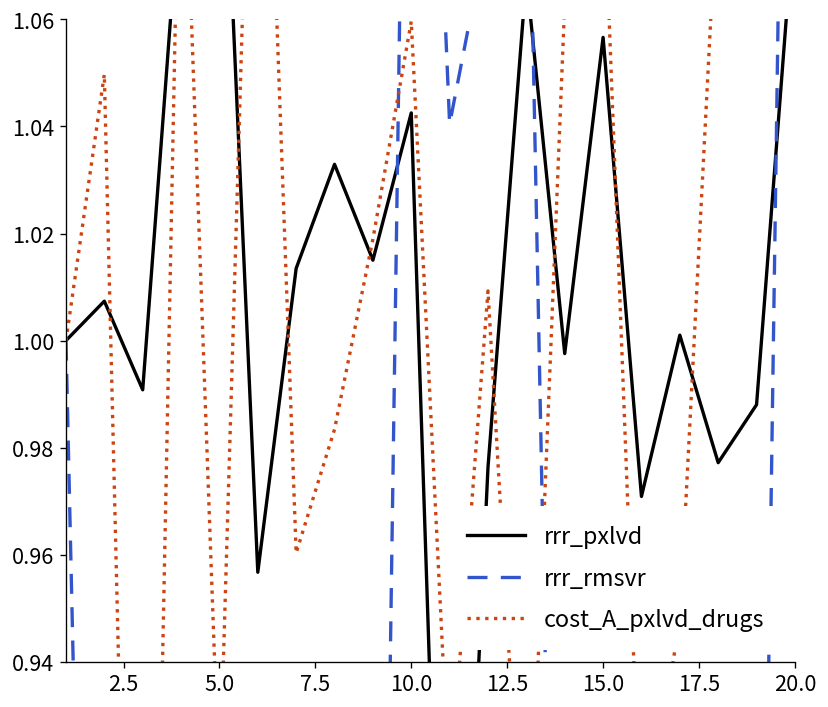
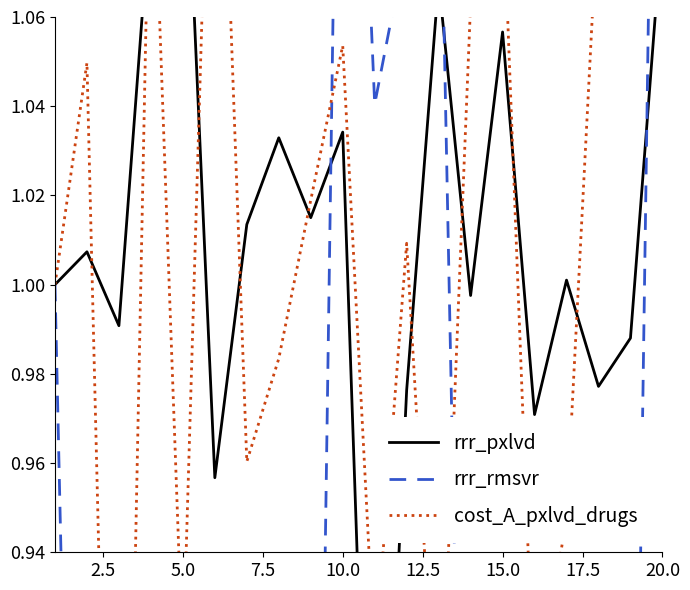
rrr_pxlvd, 10.0: 1.043 -> 1.034
cost_A_pxlvd_drugs, 10.0: 1.060 -> 1.054
